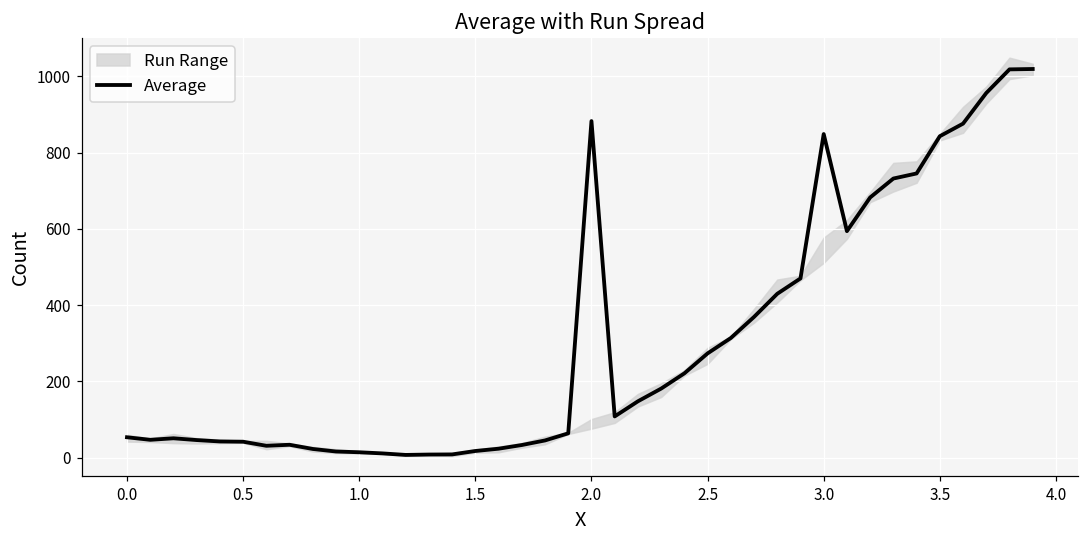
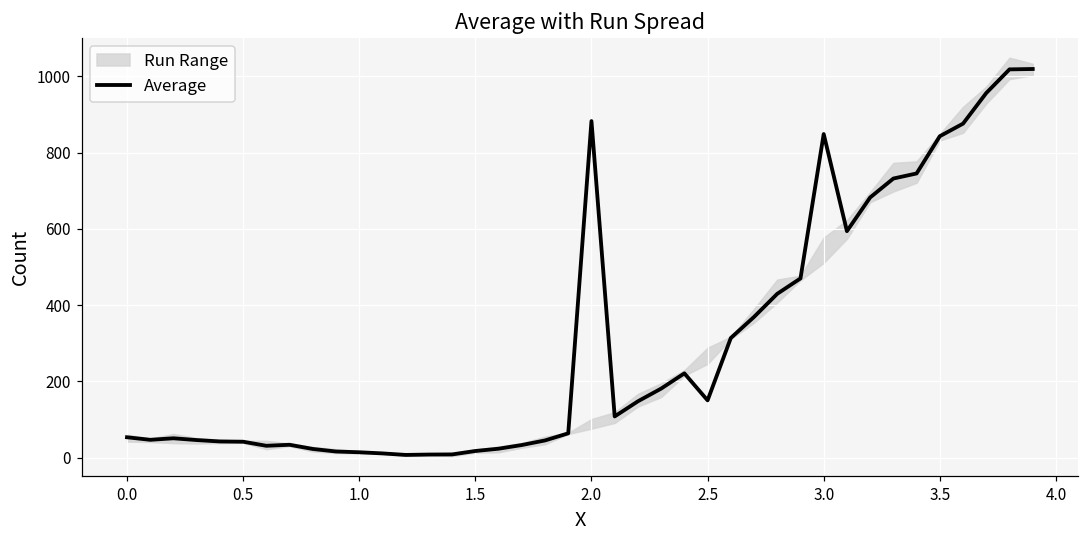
Average, 2.5: 270 -> 150
